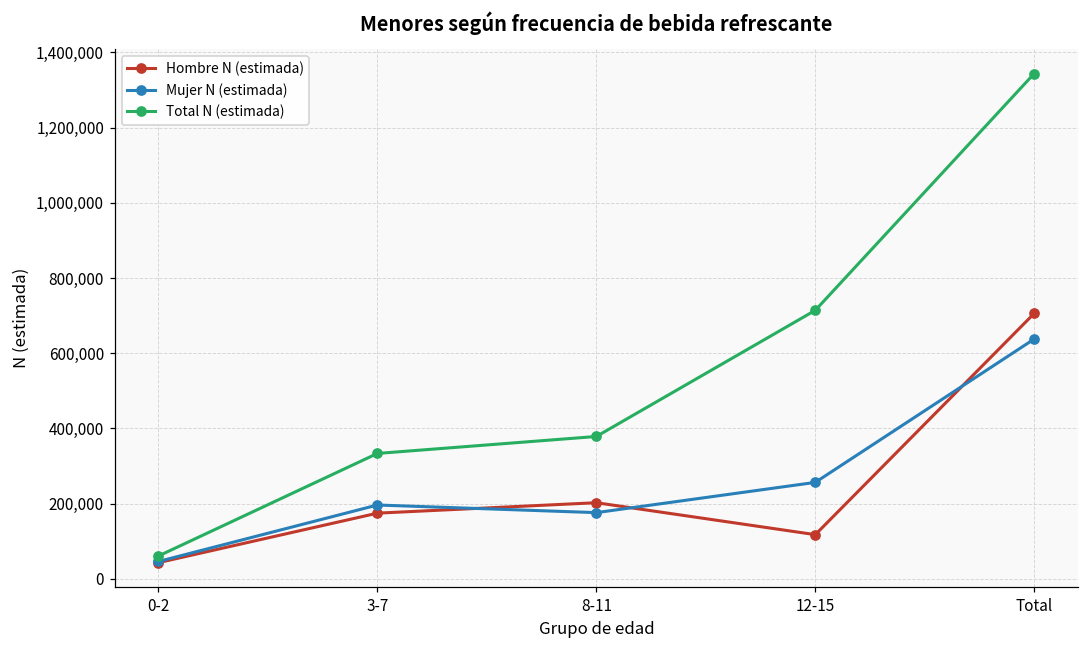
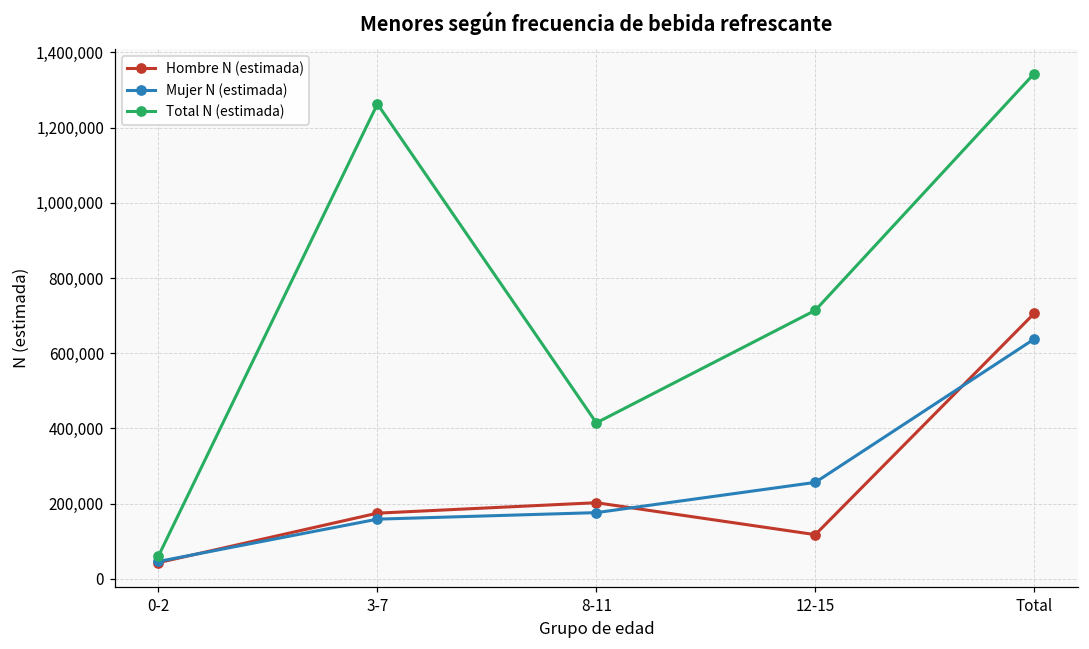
Mujer N (estimada), 3-7: 200,000 -> 160,000
Total N (estimada), 3-7: 330,000 -> 1,260,000
Total N (estimada), 8-11: 380,000 -> 410,000
